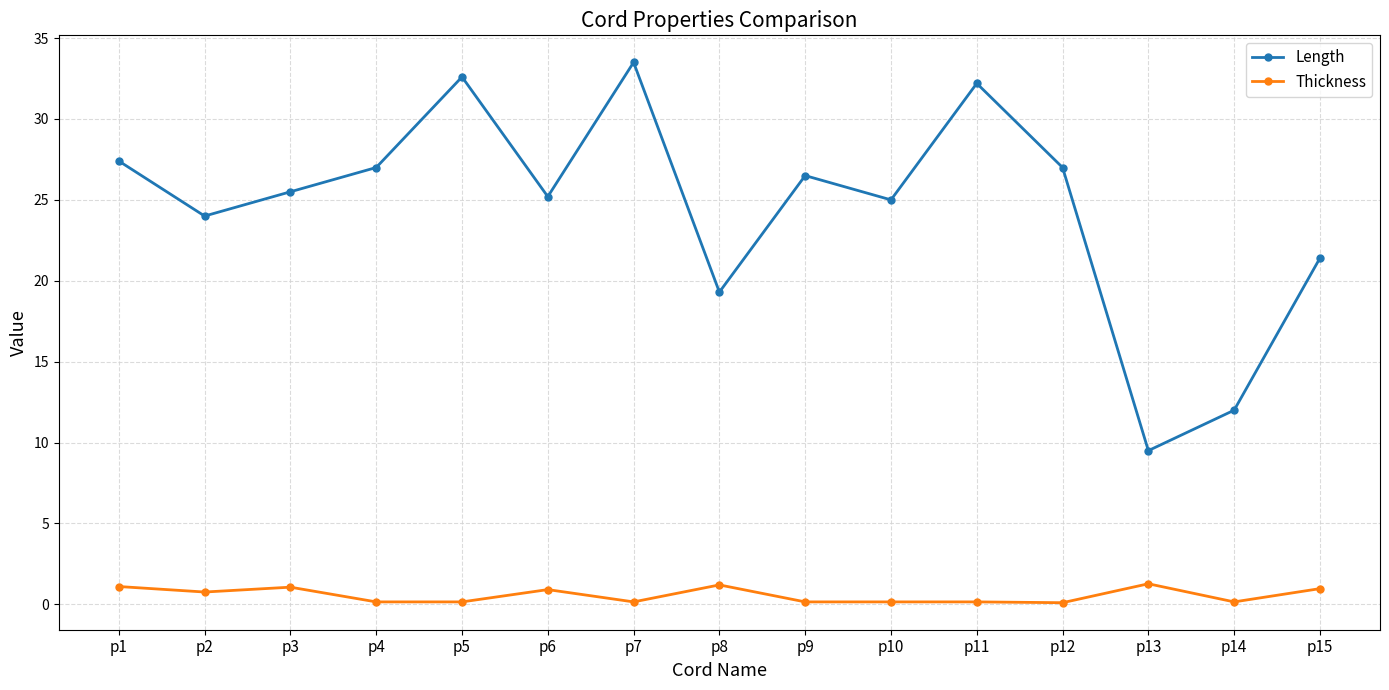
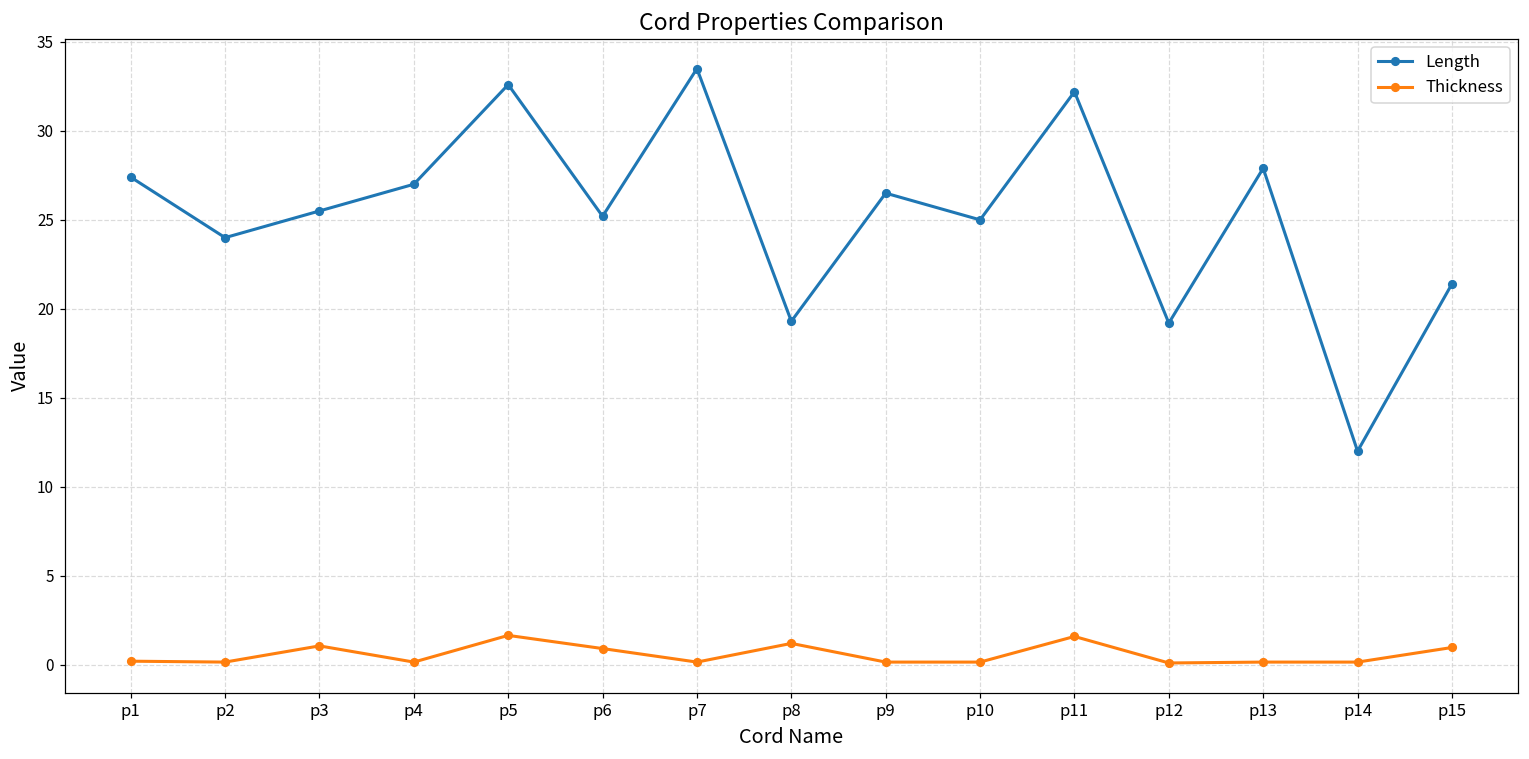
Thickness, p1: 1.1 -> 0.2
Thickness, p2: 0.8 -> 0.2
Thickness, p5: 0.2 -> 1.7
Thickness, p11: 0.2 -> 1.6
Length, p12: 27.0 -> 19.2
Length, p13: 9.5 -> 27.9
Thickness, p13: 1.3 -> 0.2
